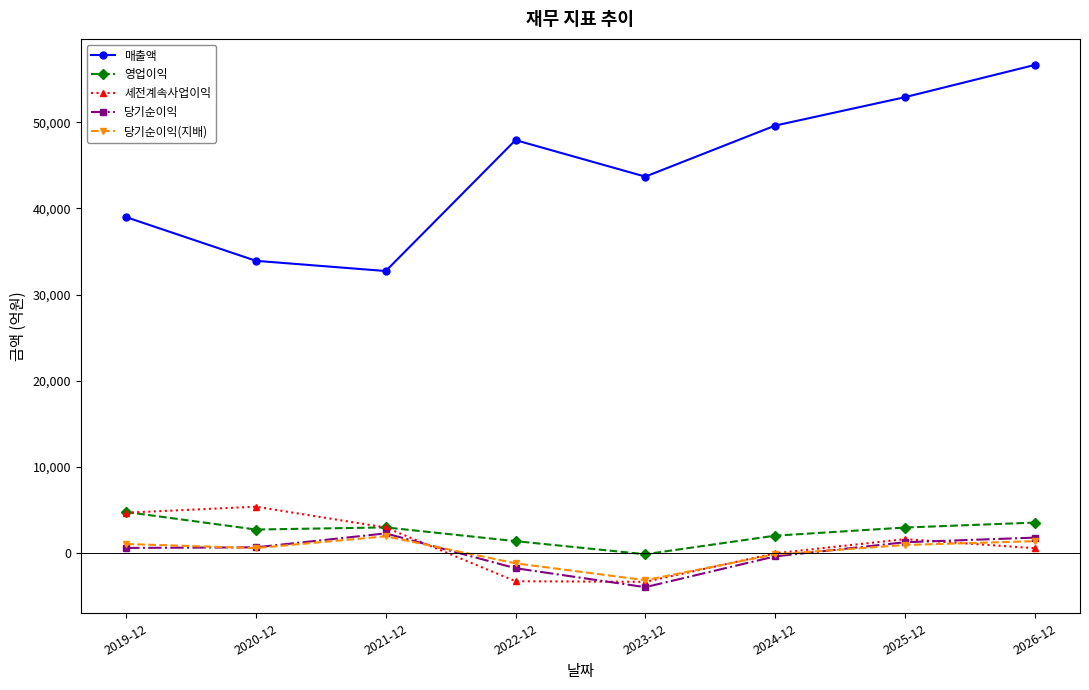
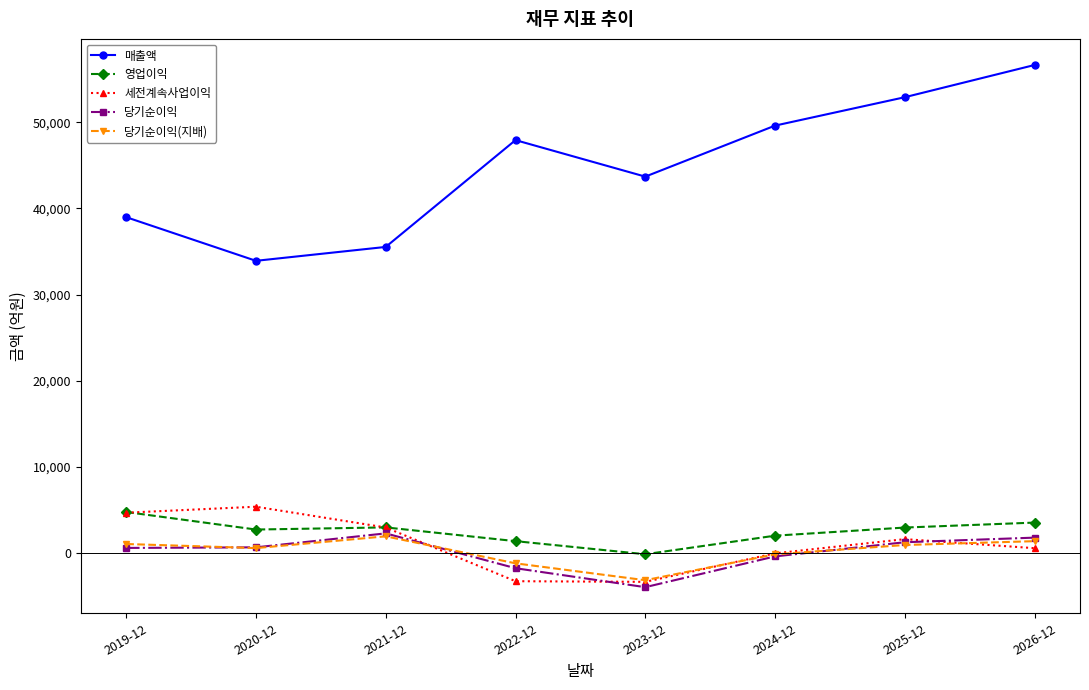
매출액, 2021-12: 33,000 -> 36,000
